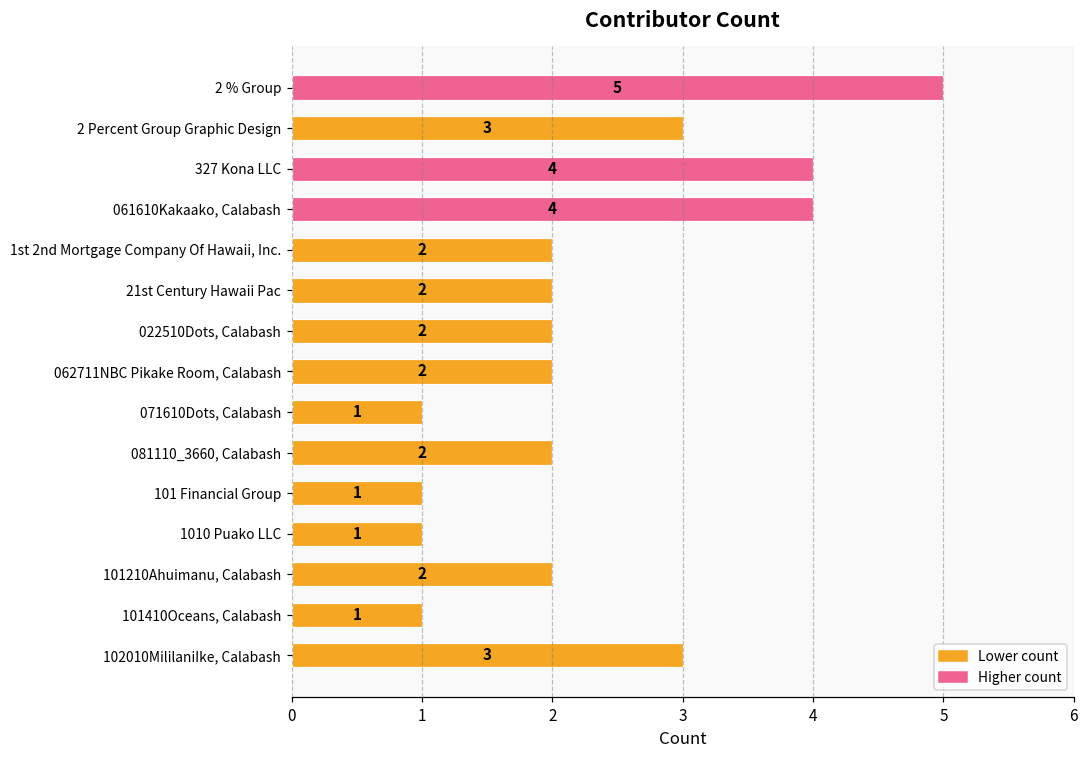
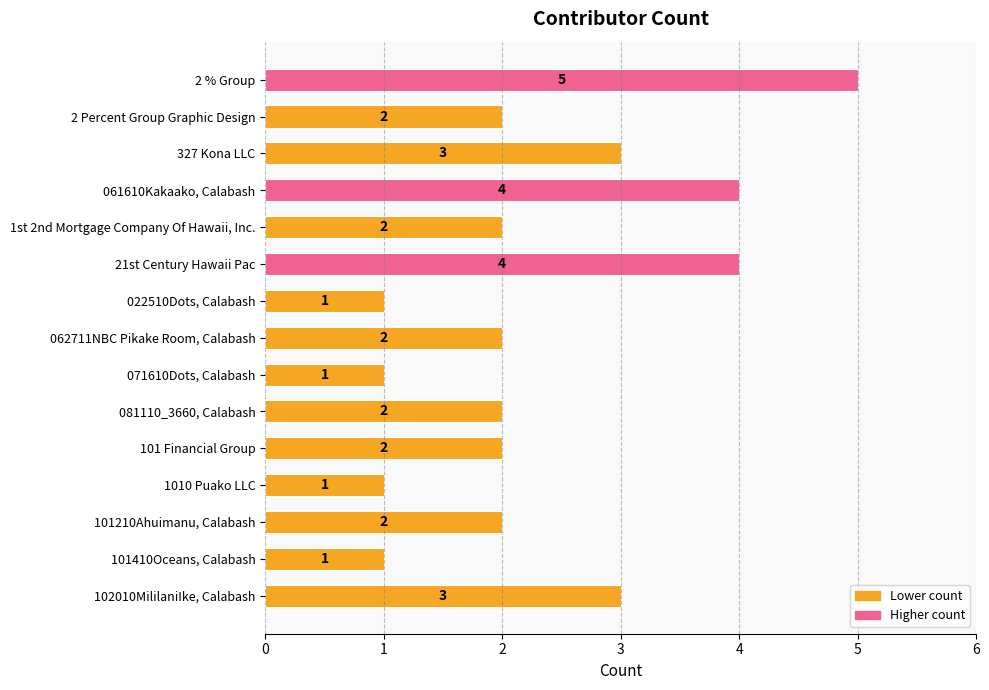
2 Percent Group Graphic Design: 3 -> 2
327 Kona LLC: 4 -> 3
21st Century Hawaii Pac: 2 -> 4
022510Dots, Calabash: 2 -> 1
101 Financial Group: 1 -> 2
